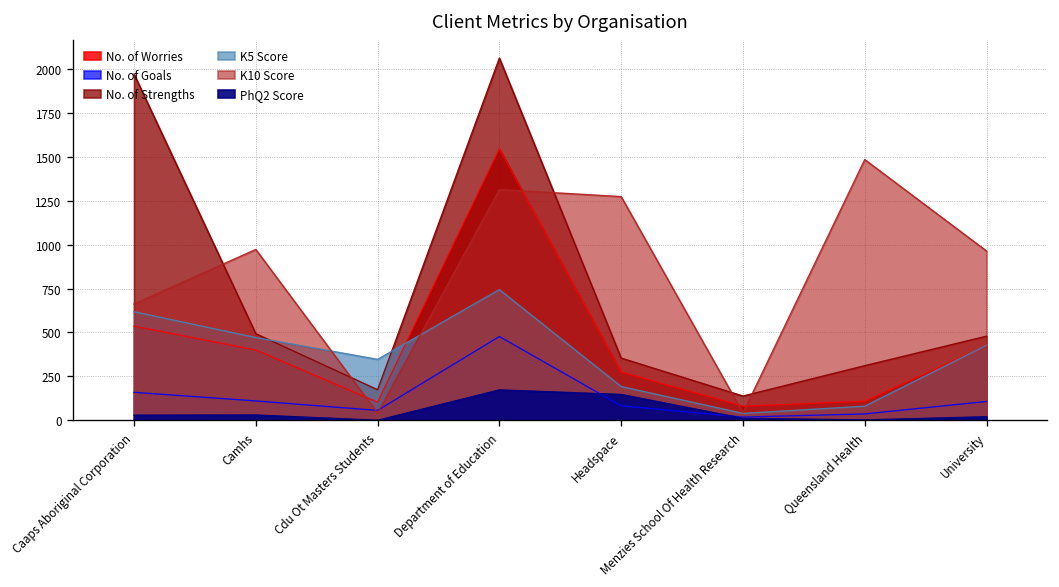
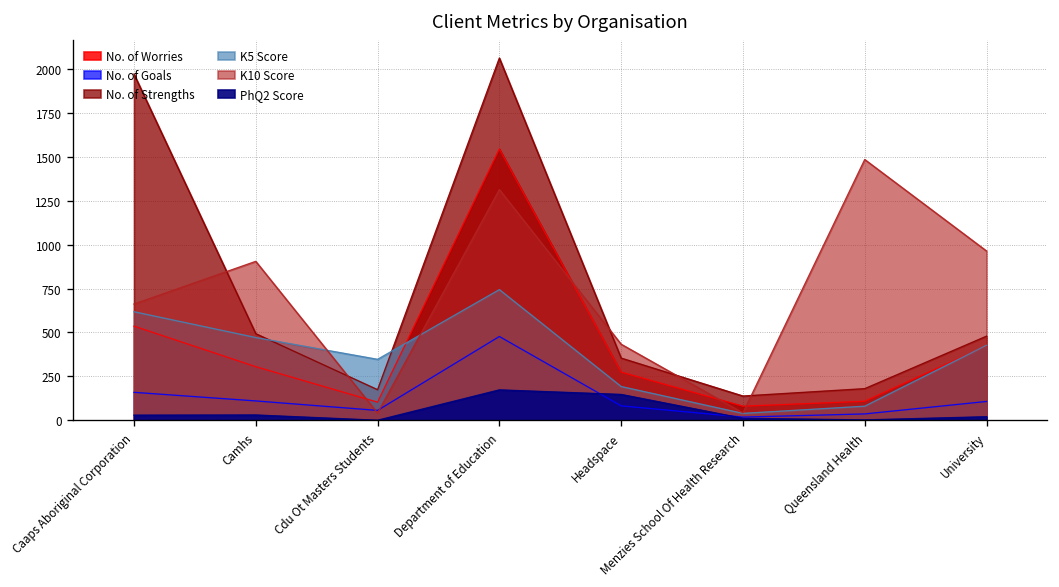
No. of Worries, Camhs: 400 -> 310
K10 Score, Camhs: 970 -> 910
K10 Score, Headspace: 1270 -> 430
No. of Strengths, Queensland Health: 310 -> 180
